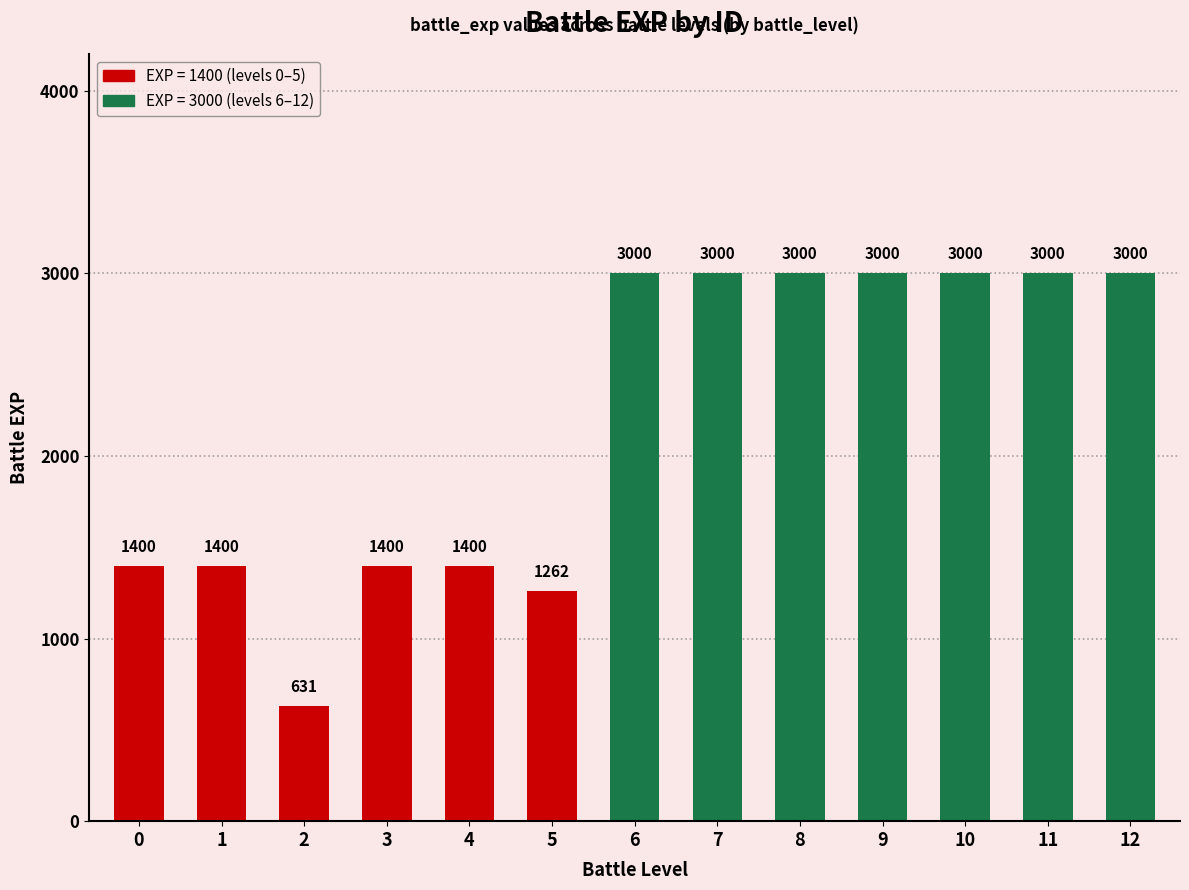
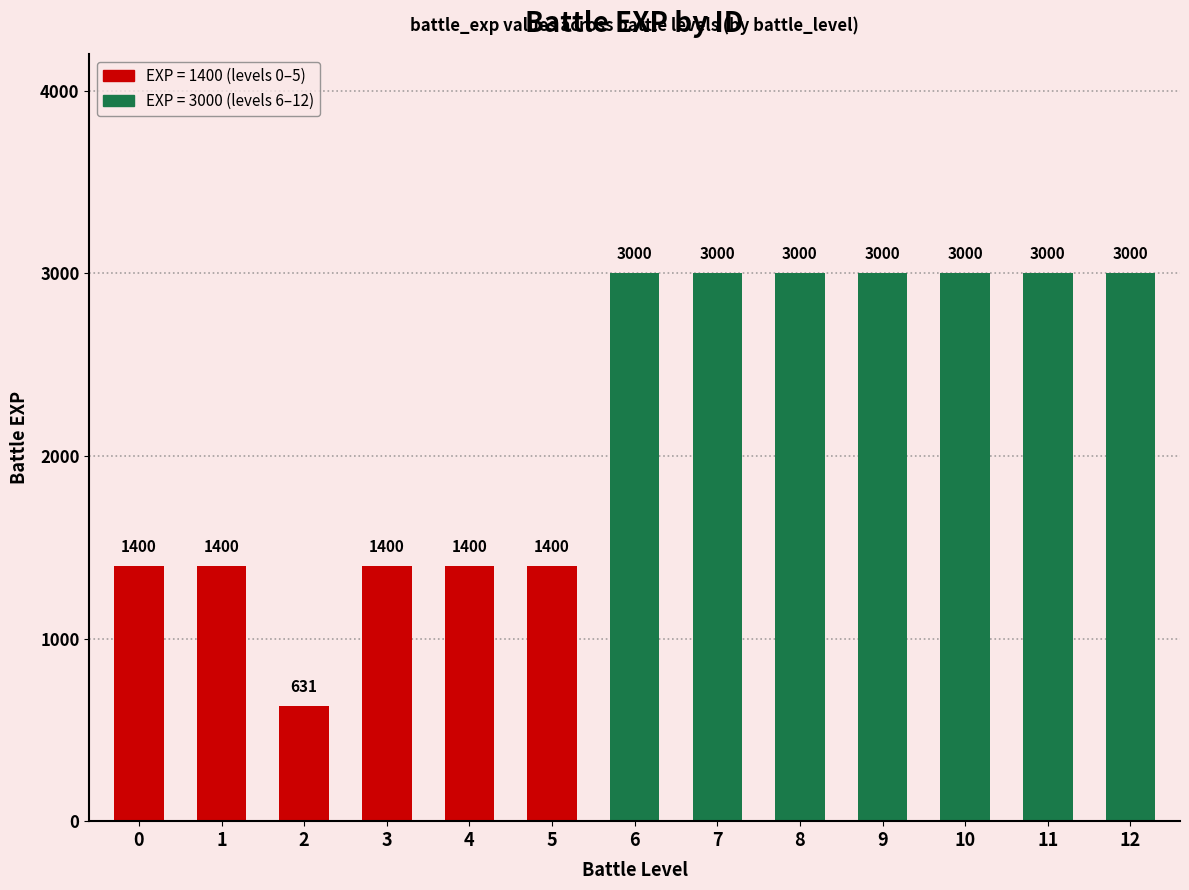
5: 1262 -> 1400
